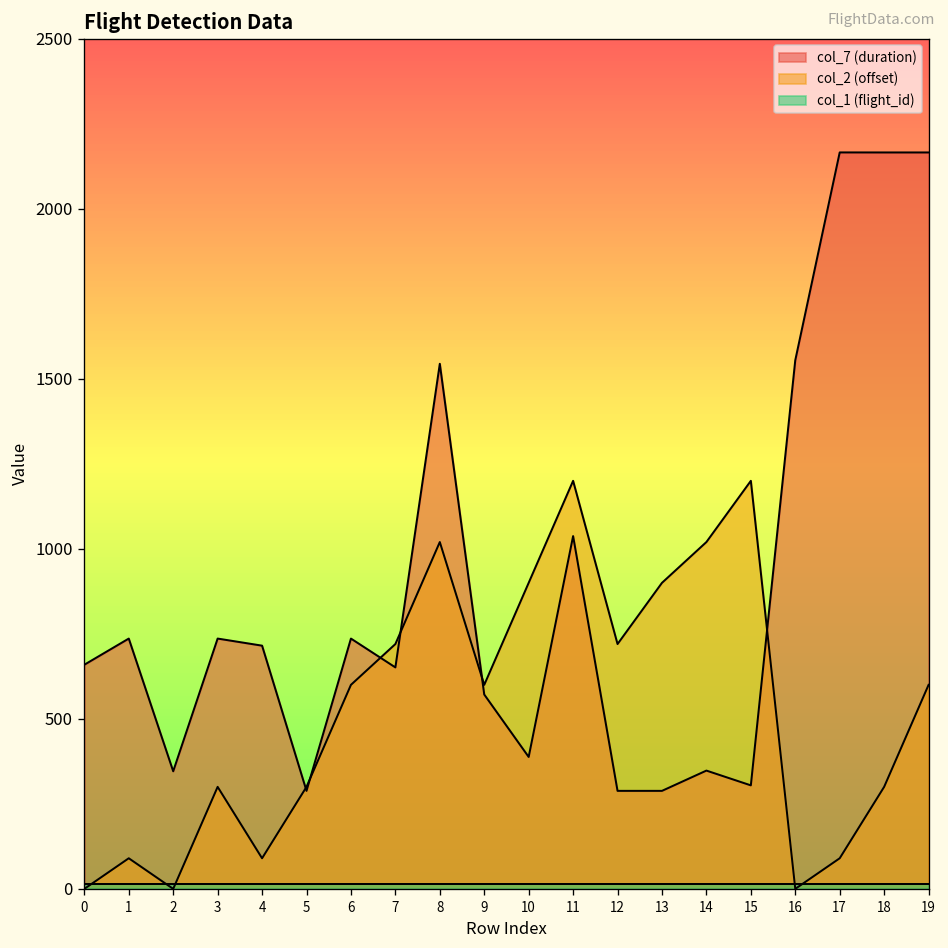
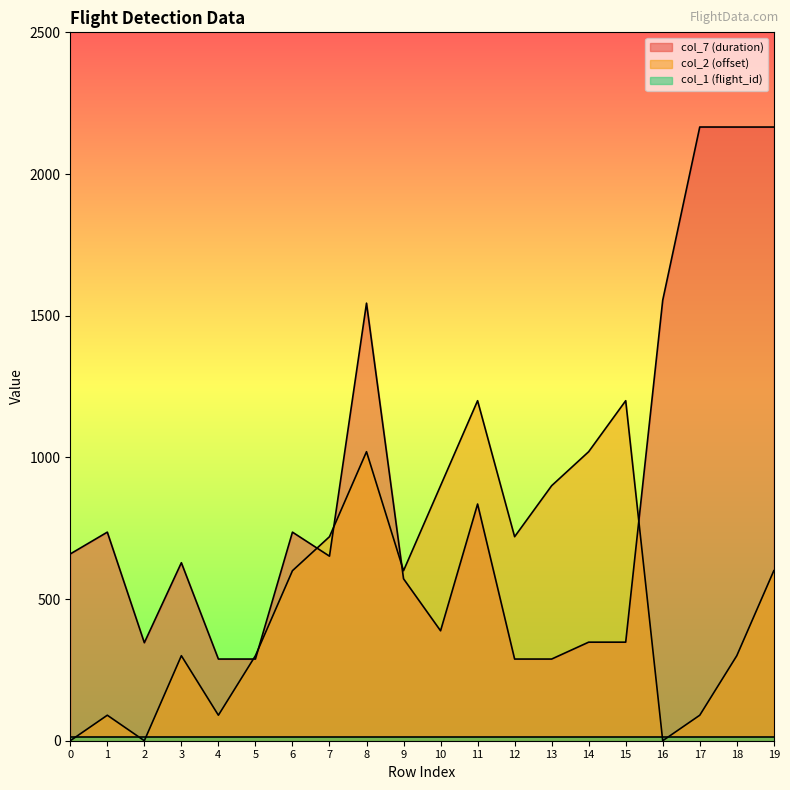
col_7 (duration), 3: 740 -> 630
col_7 (duration), 4: 720 -> 290
col_7 (duration), 11: 1040 -> 840
col_7 (duration), 15: 300 -> 350
